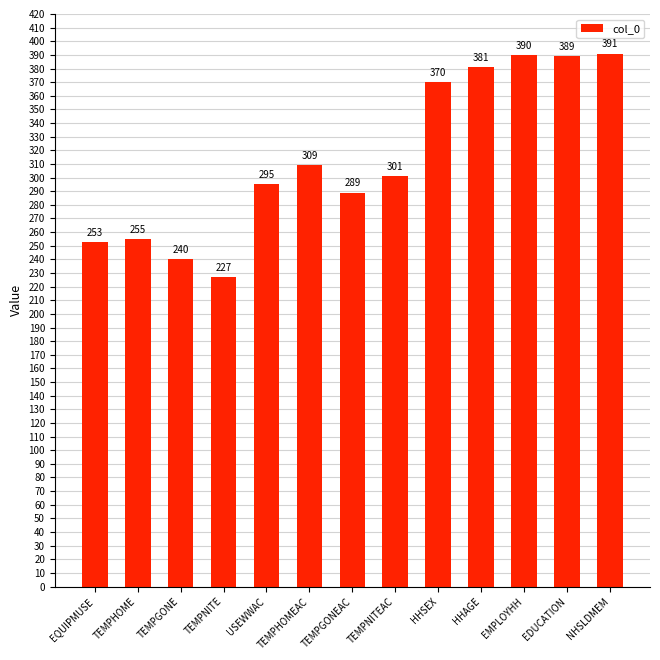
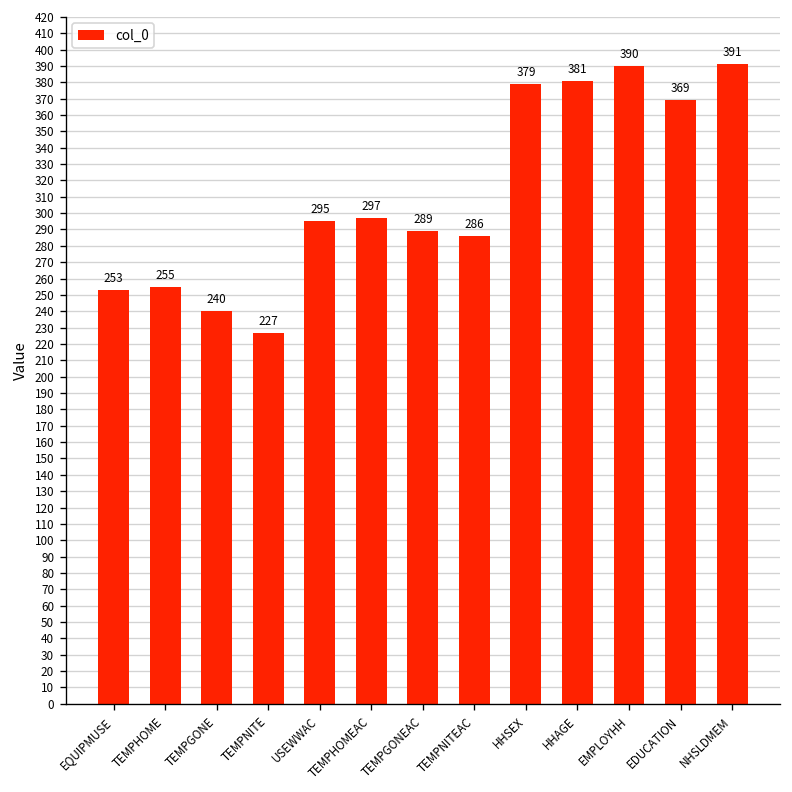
TEMPHOMEAC: 309 -> 297
TEMPNITEAC: 301 -> 286
HHSEX: 370 -> 379
EDUCATION: 389 -> 369
